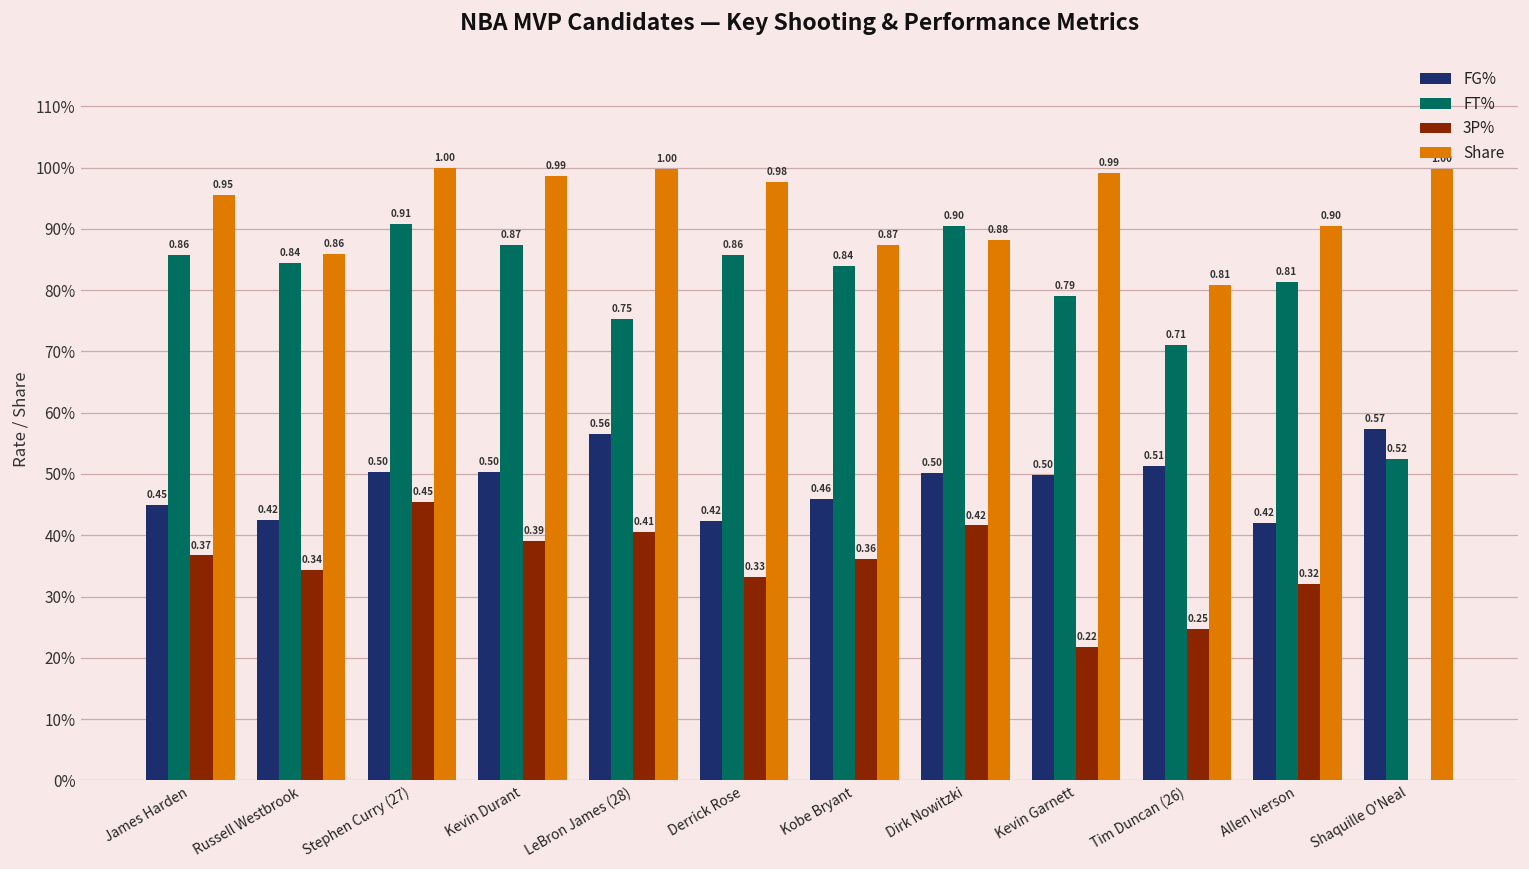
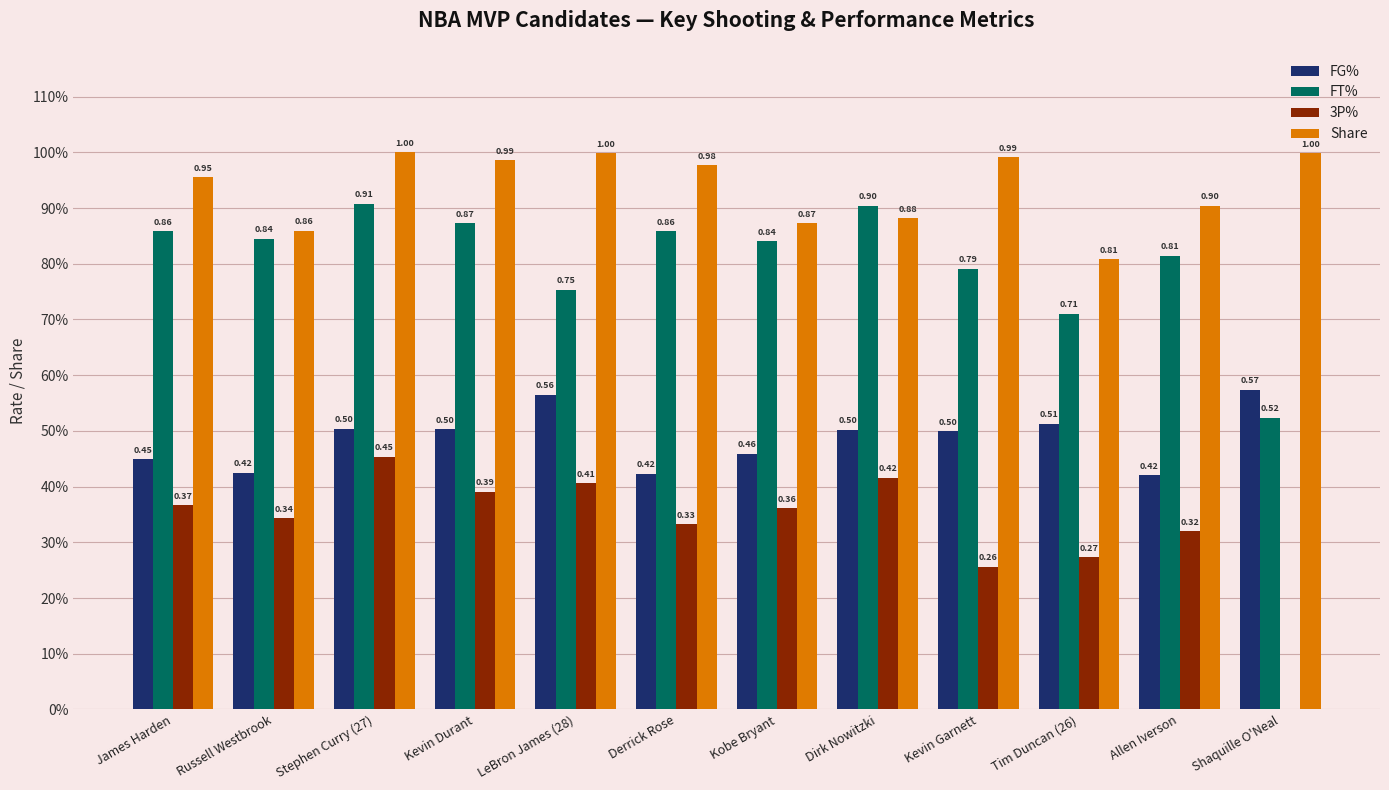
3P%, Kevin Garnett: 0.22 -> 0.26
3P%, Tim Duncan (26): 0.25 -> 0.27
